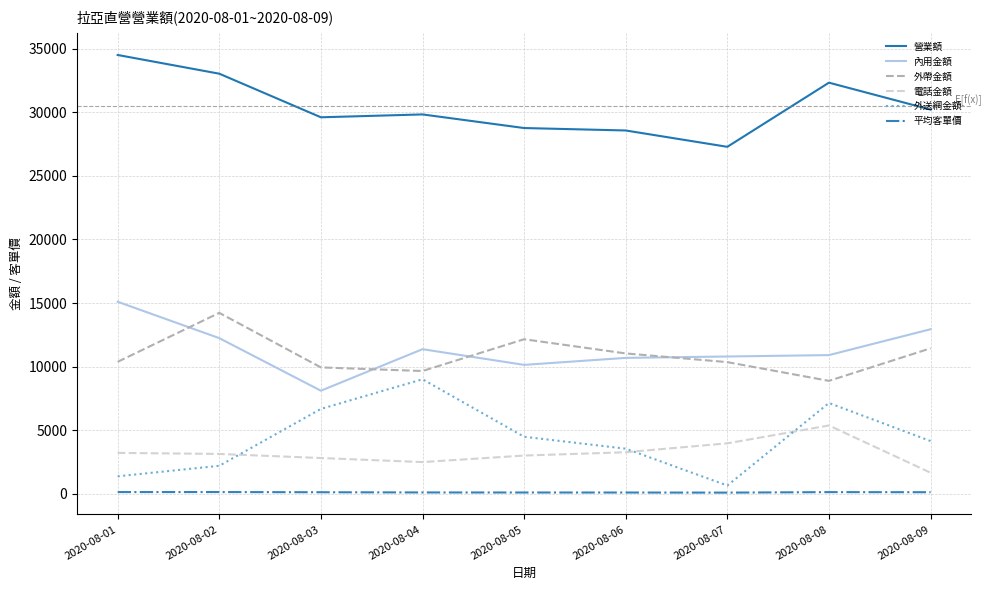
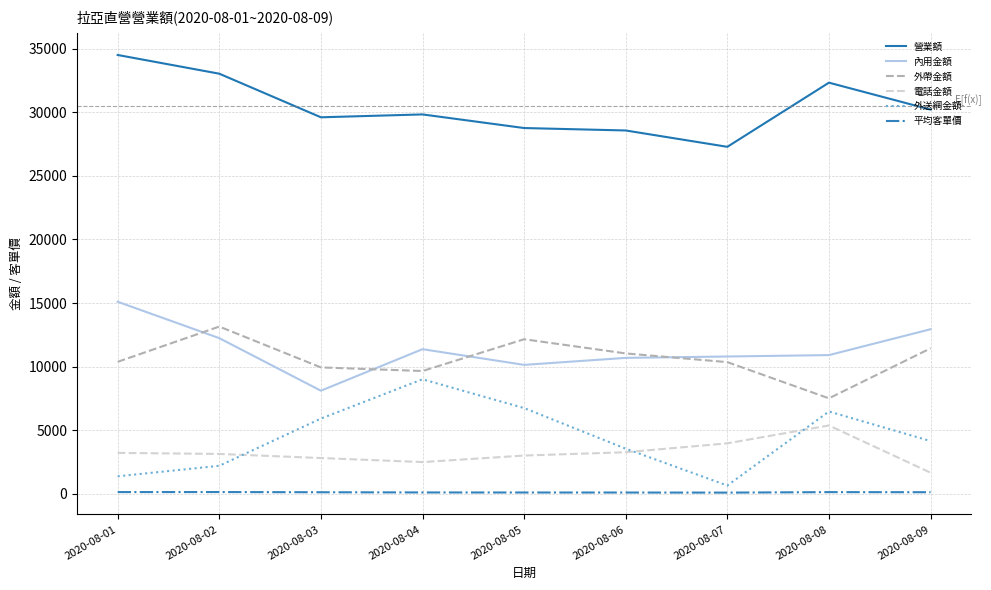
外帶金額, 2020-08-02: 14200 -> 13200
外送網金額, 2020-08-03: 6700 -> 5900
外送網金額, 2020-08-05: 4500 -> 6700
外帶金額, 2020-08-08: 8900 -> 7500
外送網金額, 2020-08-08: 7100 -> 6500
